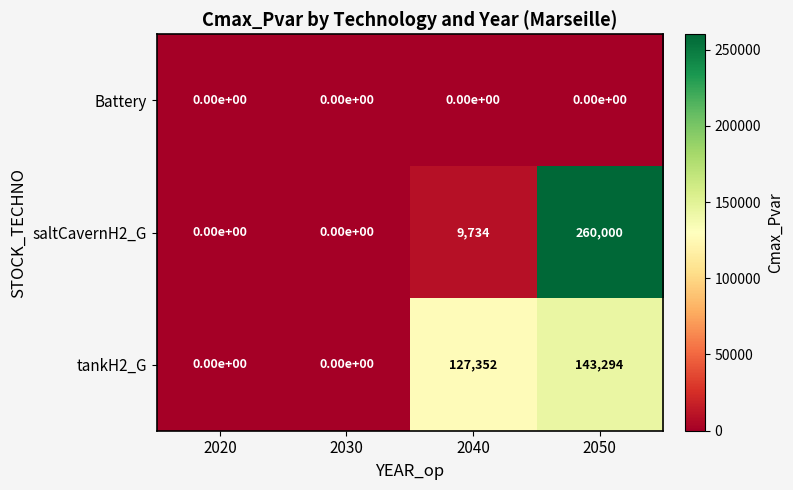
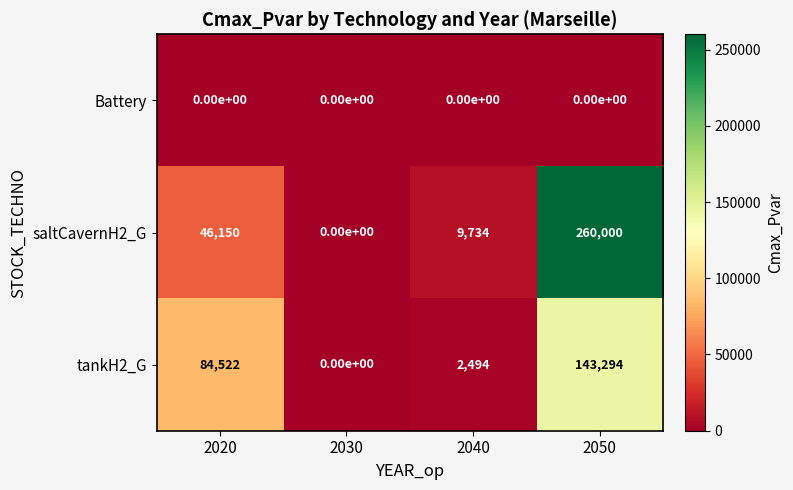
saltCavernH2_G, 2020: 0.00e+00 -> 46,150
tankH2_G, 2020: 0.00e+00 -> 84,522
tankH2_G, 2040: 127,352 -> 2,494
